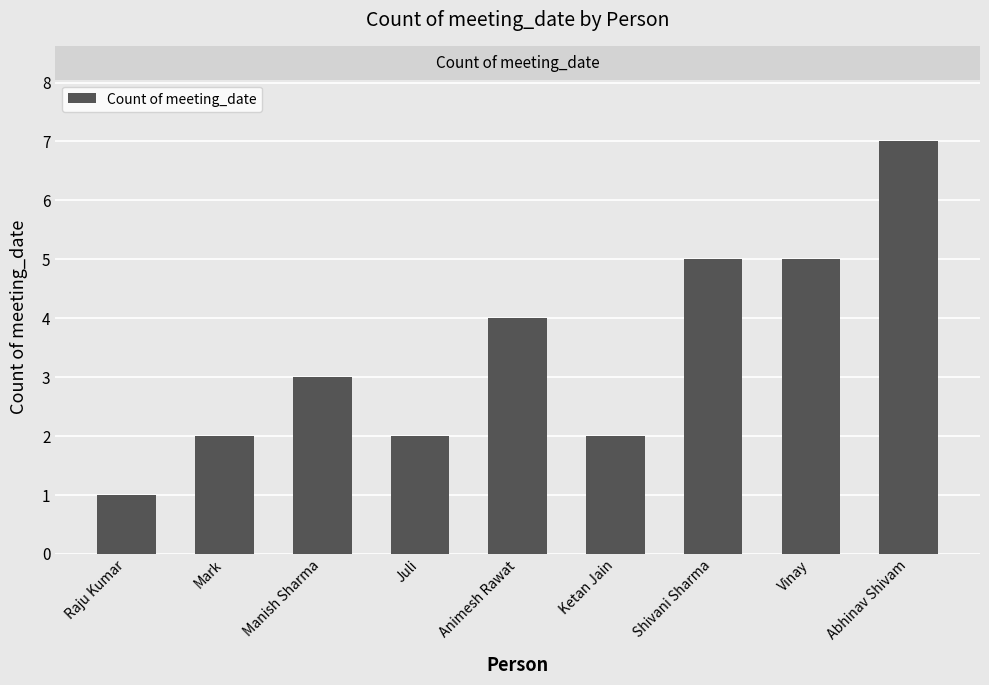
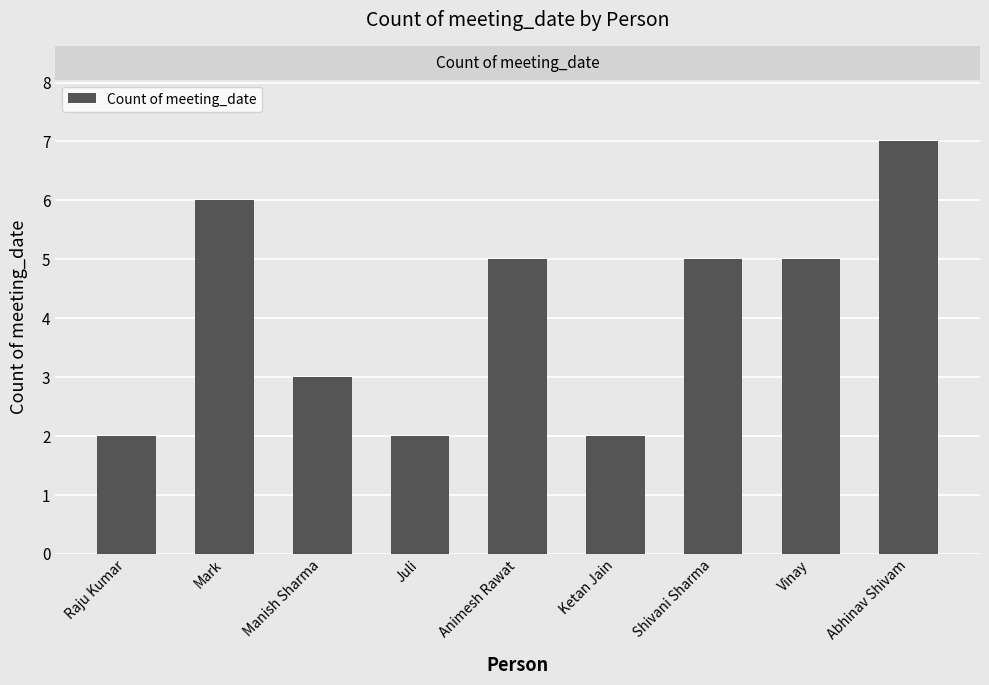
Raju Kumar: 1 -> 2
Mark: 2 -> 6
Animesh Rawat: 4 -> 5
